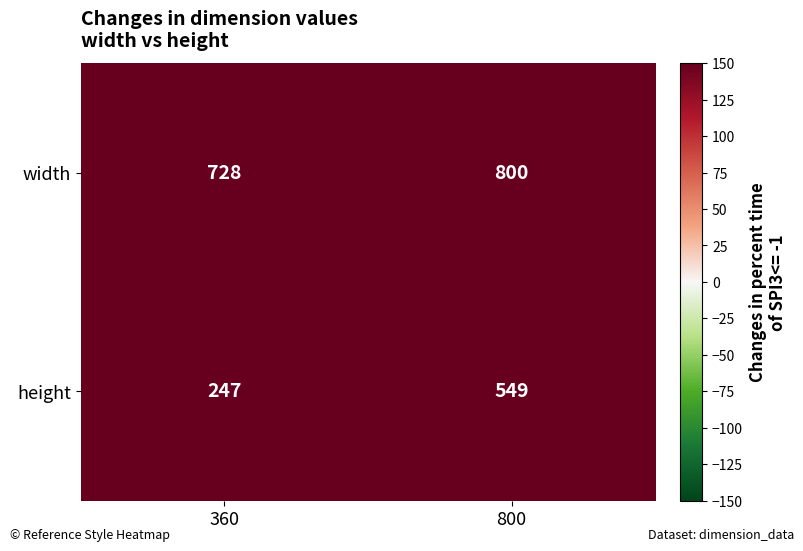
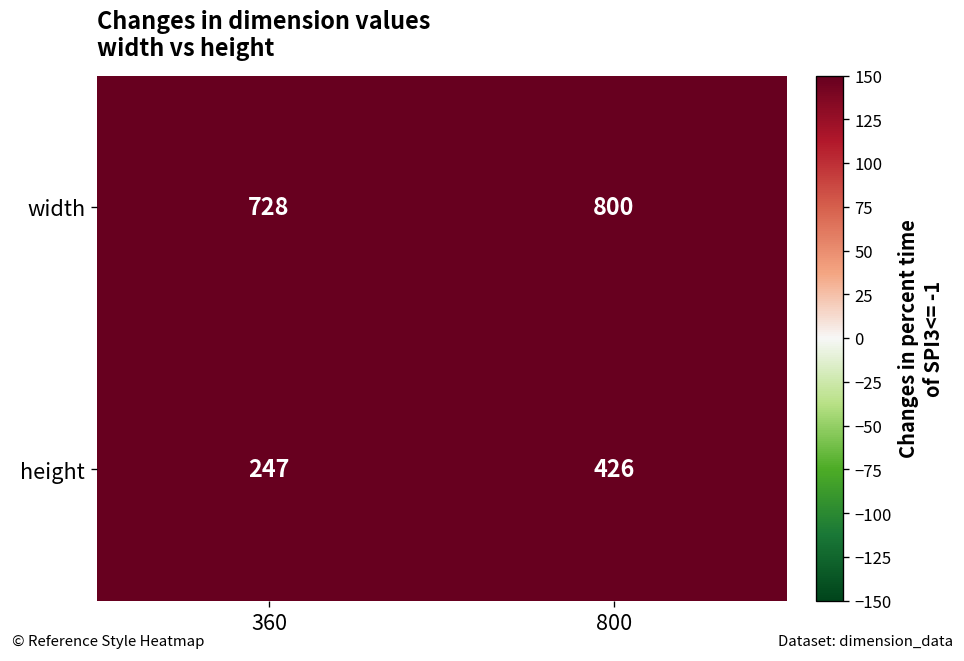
height, 800: 549 -> 426
